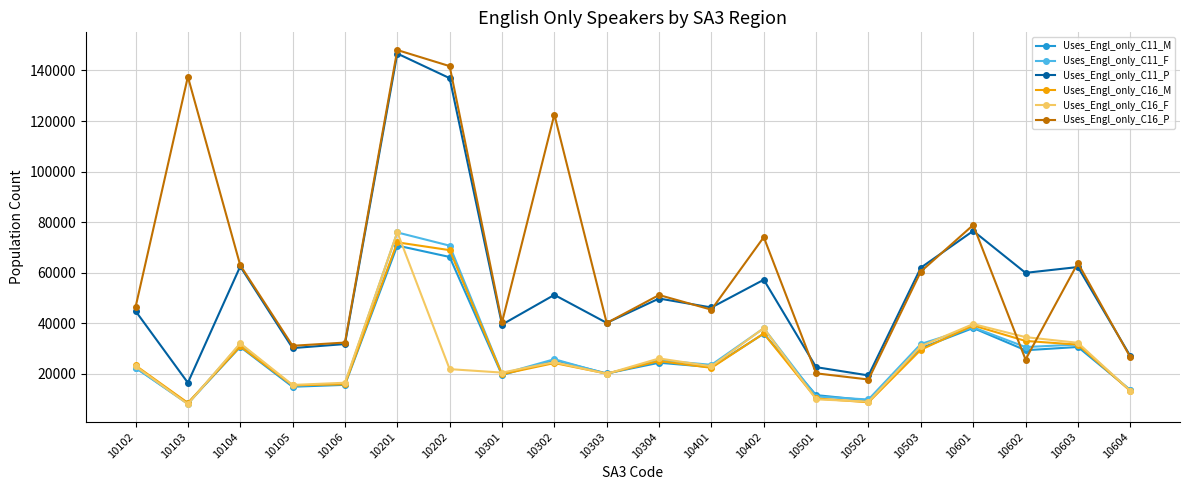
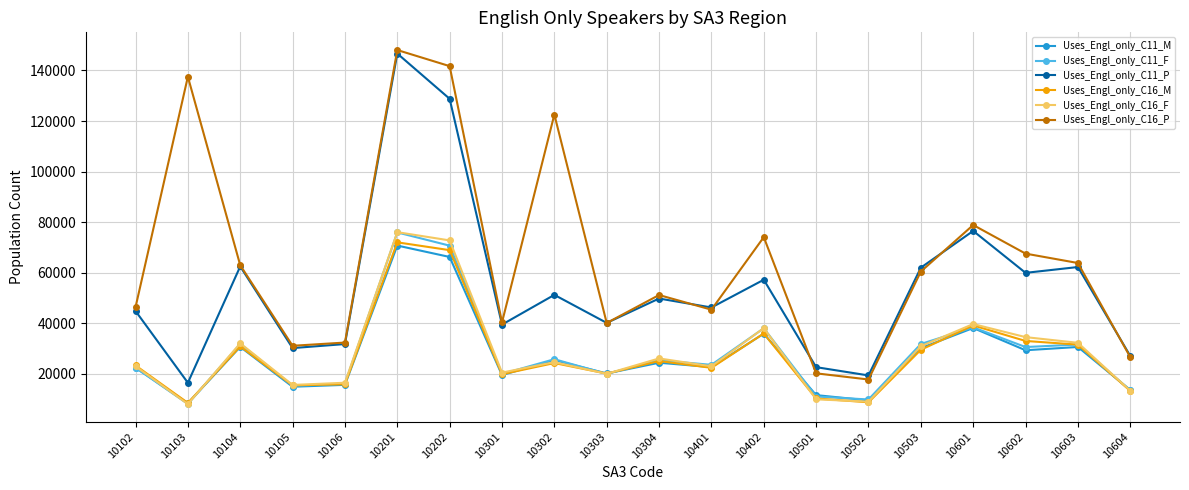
Uses_Engl_only_C11_P, 10202: 137000 -> 129000
Uses_Engl_only_C16_F, 10202: 22000 -> 73000
Uses_Engl_only_C16_P, 10602: 26000 -> 68000
